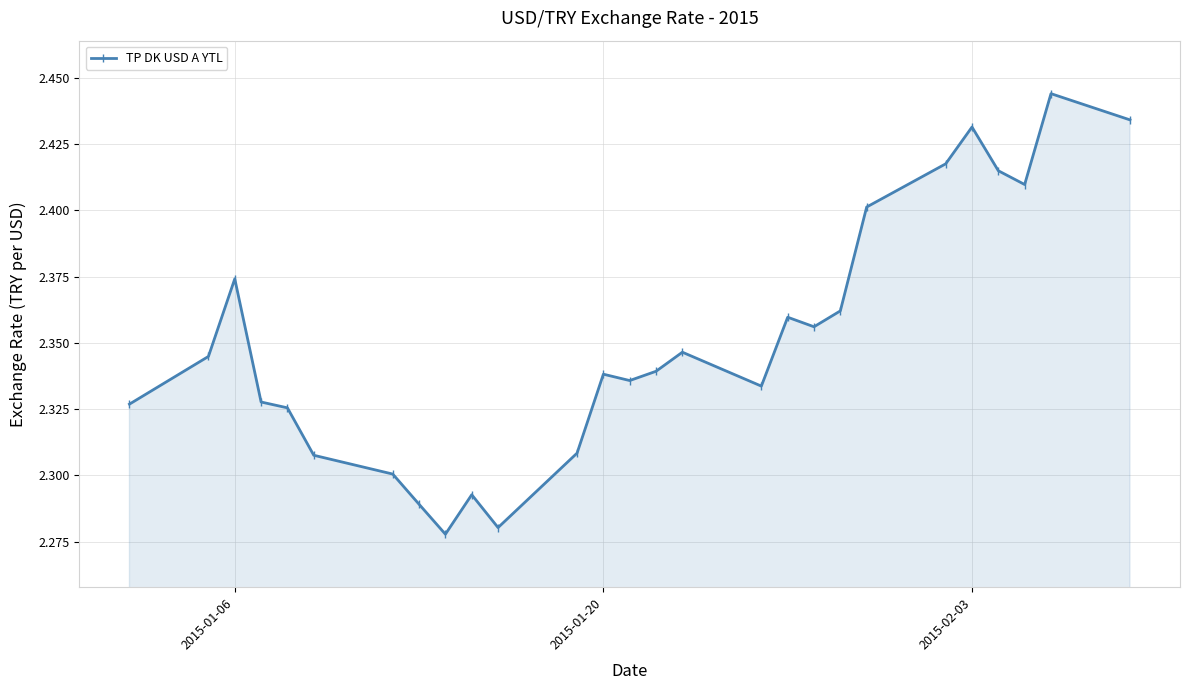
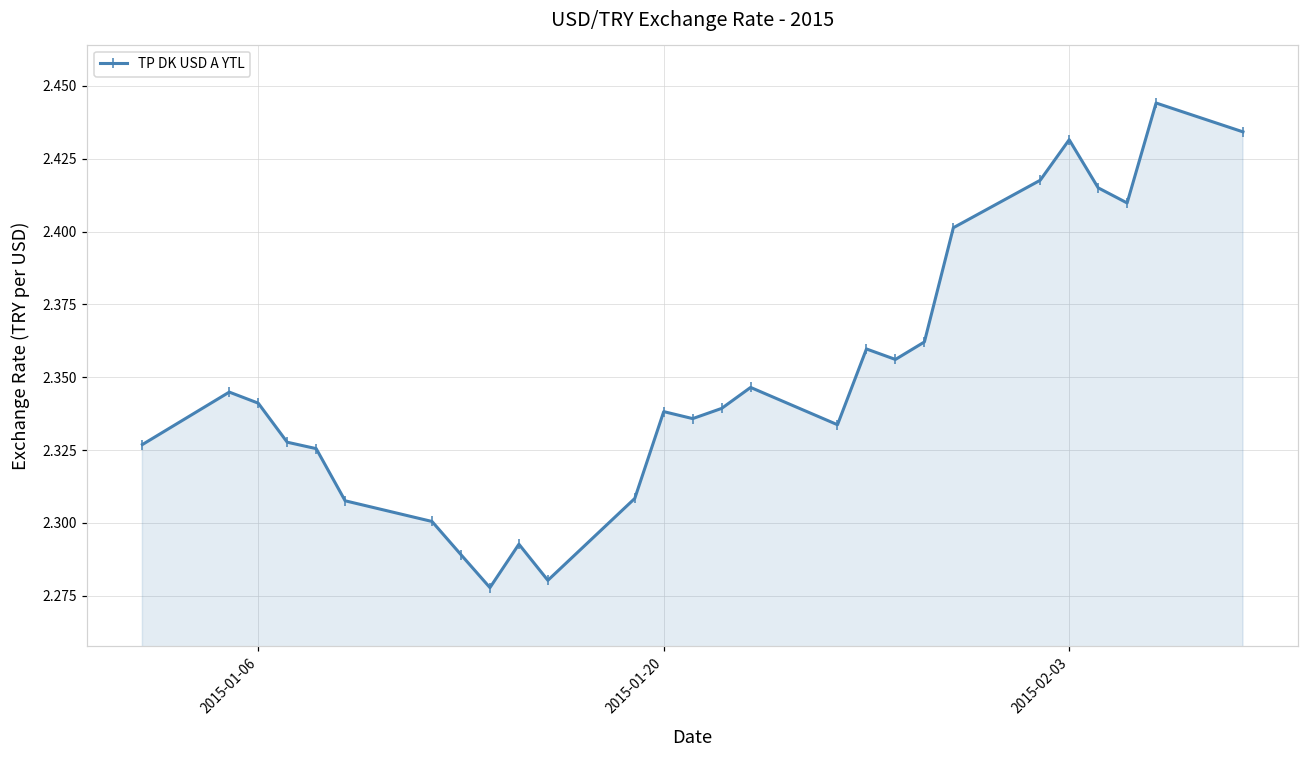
2015-01-06: 2.374 -> 2.341
